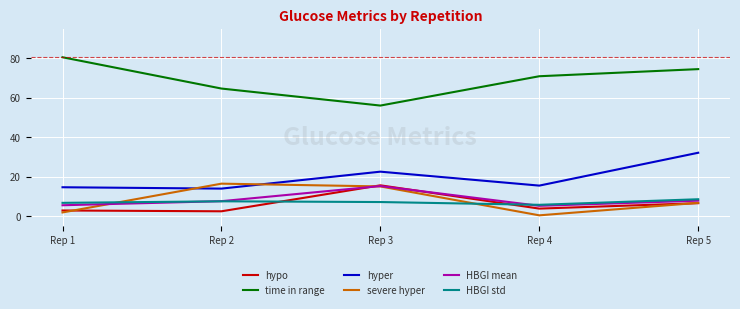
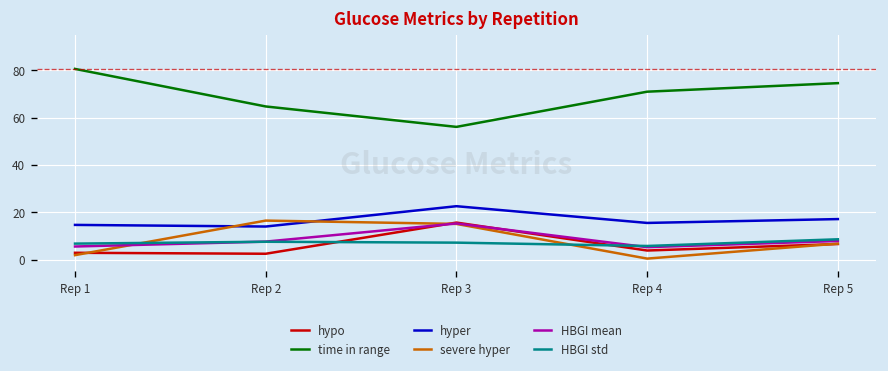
hyper, Rep 5: 32 -> 17
